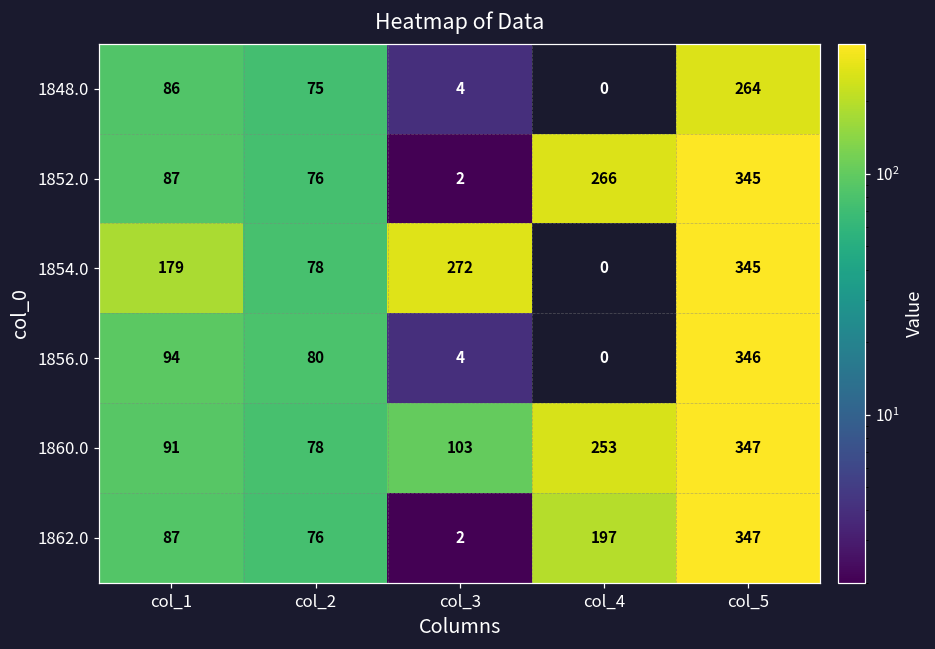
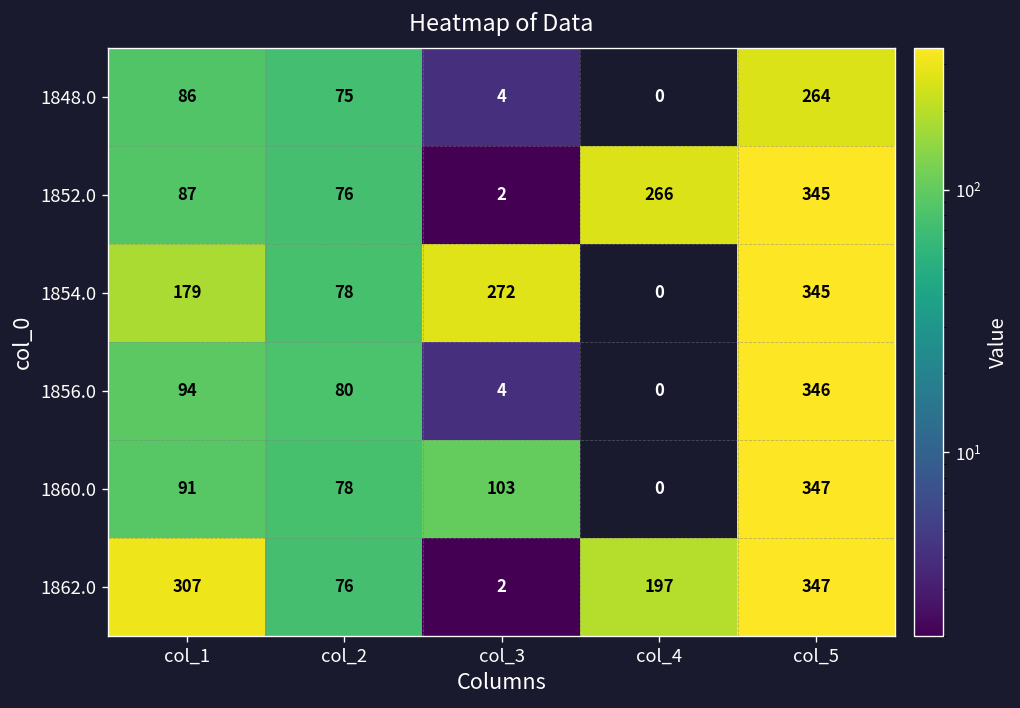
1860.0, col_4: 253 -> 0
1862.0, col_1: 87 -> 307
